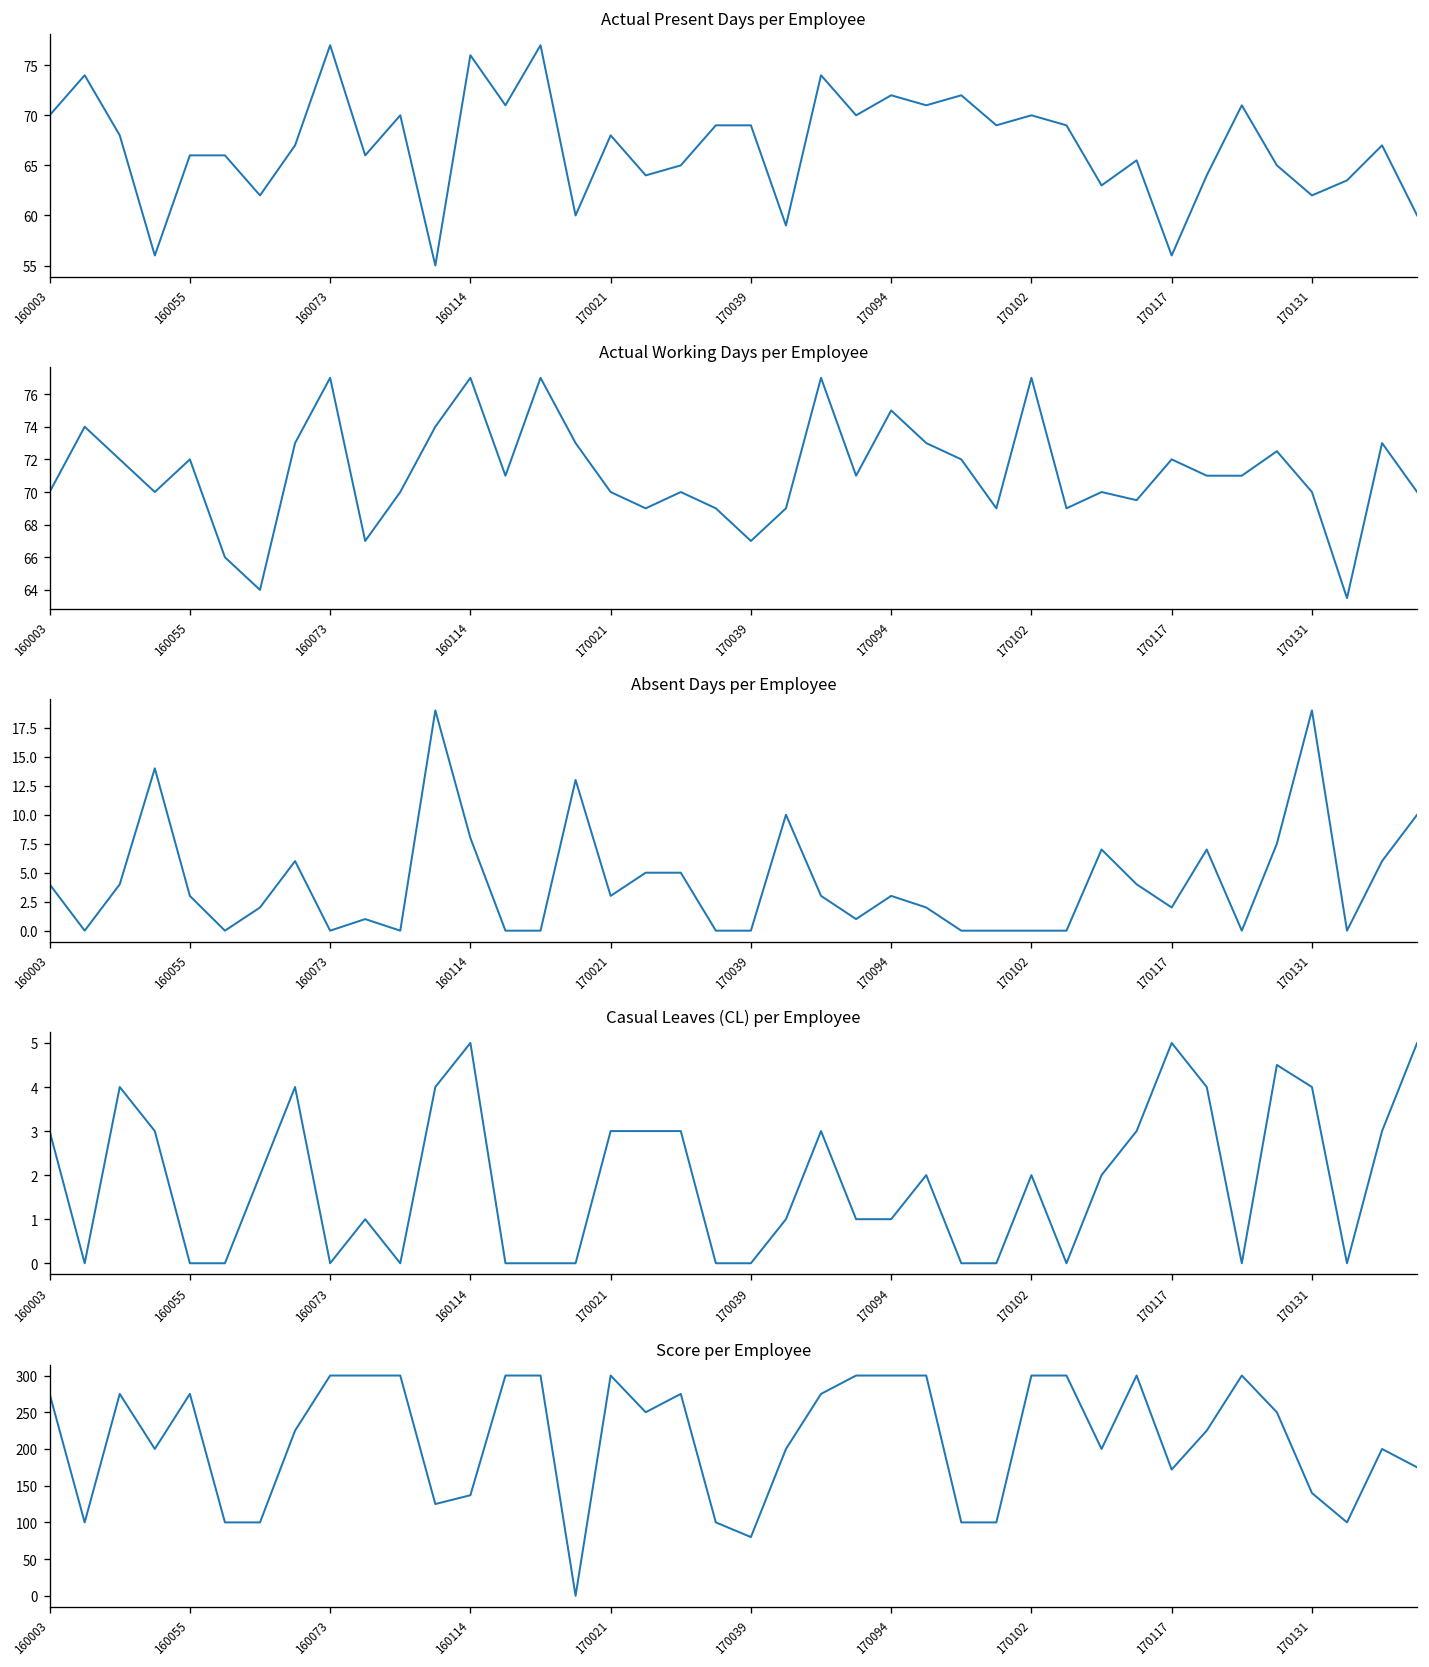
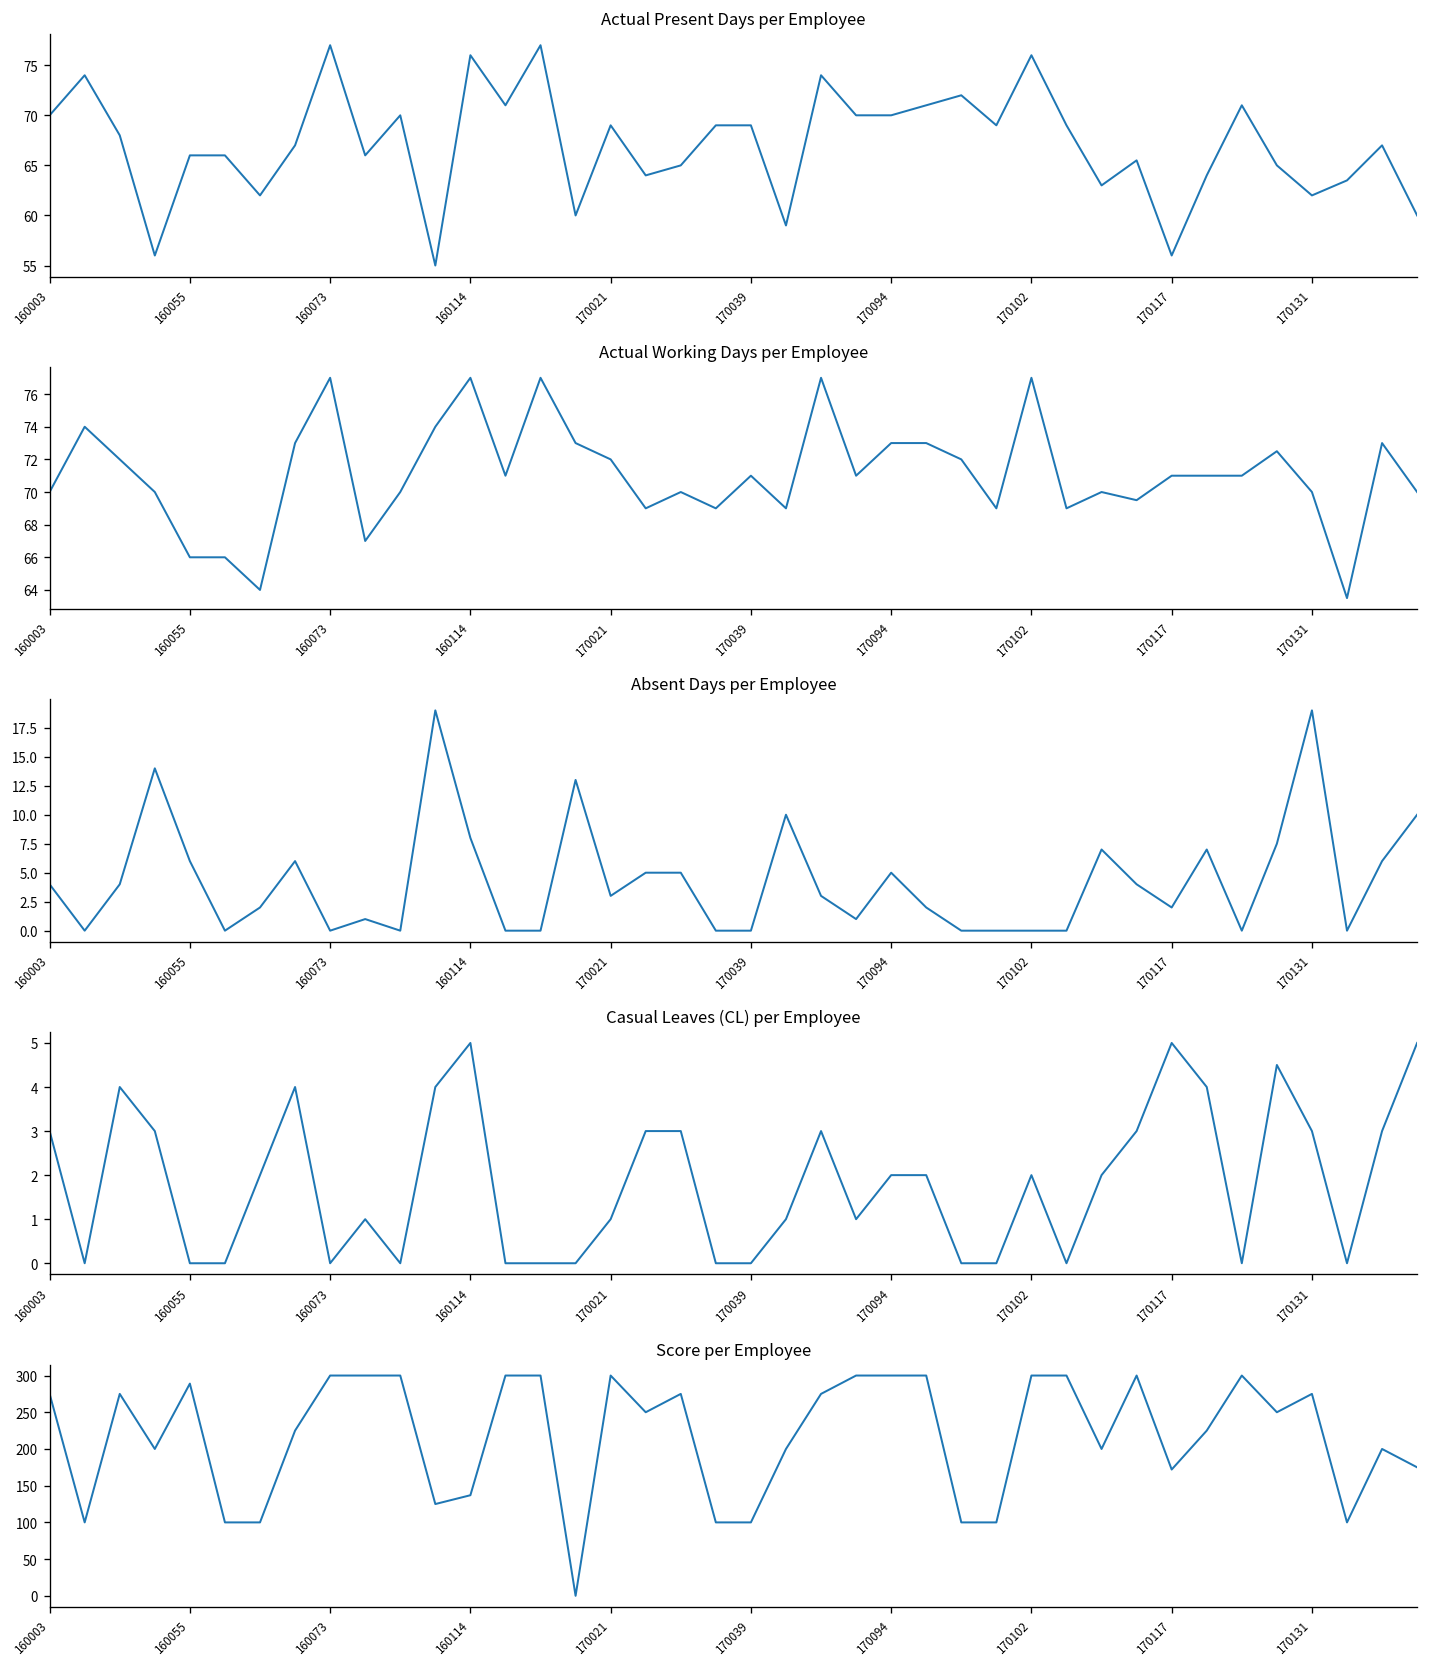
Actual Present Days per Employee, 170021: 68 -> 69
Actual Present Days per Employee, 170094: 72 -> 70
Actual Present Days per Employee, 170102: 70 -> 76
Actual Working Days per Employee, 160055: 72 -> 66
Actual Working Days per Employee, 170021: 70 -> 72
Actual Working Days per Employee, 170039: 67 -> 71
Actual Working Days per Employee, 170094: 75 -> 73
Actual Working Days per Employee, 170117: 72 -> 71
Absent Days per Employee, 160055: 3 -> 6
Absent Days per Employee, 170094: 3 -> 5
Casual Leaves (CL) per Employee, 170021: 3 -> 1
Casual Leaves (CL) per Employee, 170094: 1 -> 2
Casual Leaves (CL) per Employee, 170131: 4 -> 3
Score per Employee, 160055: 280 -> 290
Score per Employee, 170039: 80 -> 100
Score per Employee, 170131: 140 -> 280
